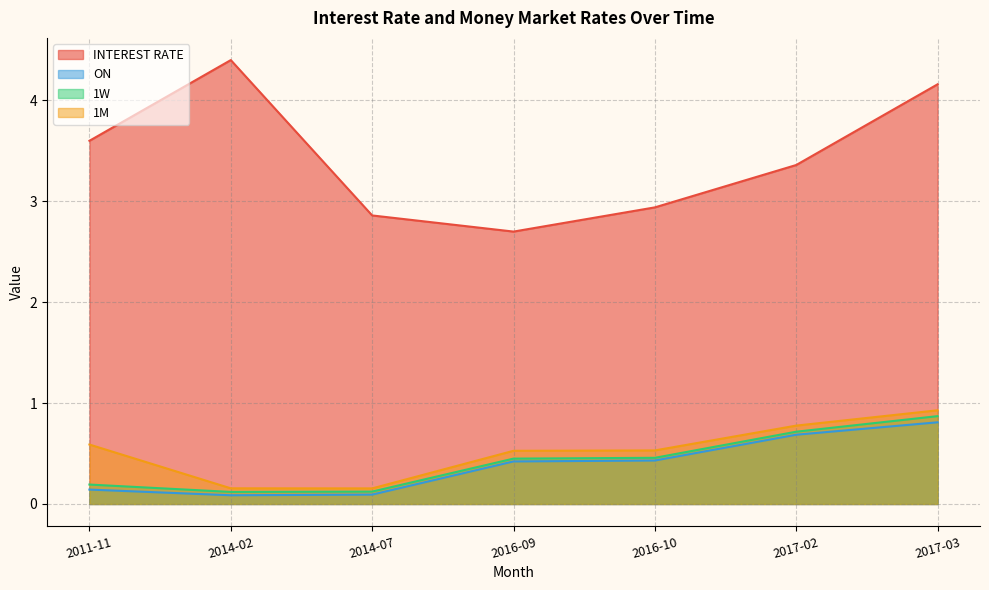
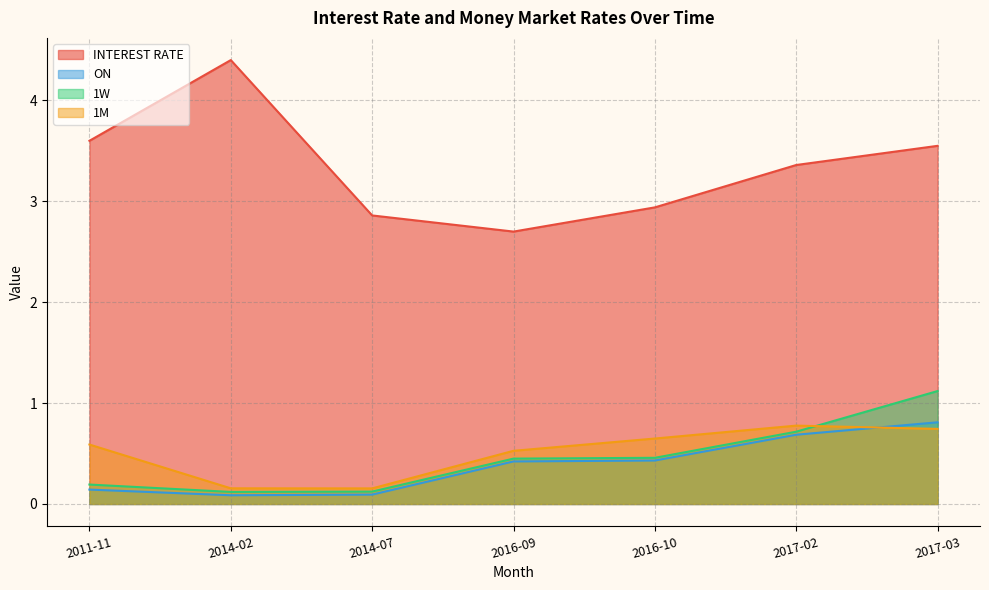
1M, 2016-10: 0.53 -> 0.65
INTEREST RATE, 2017-03: 4.16 -> 3.55
1W, 2017-03: 0.87 -> 1.12
1M, 2017-03: 0.93 -> 0.74
